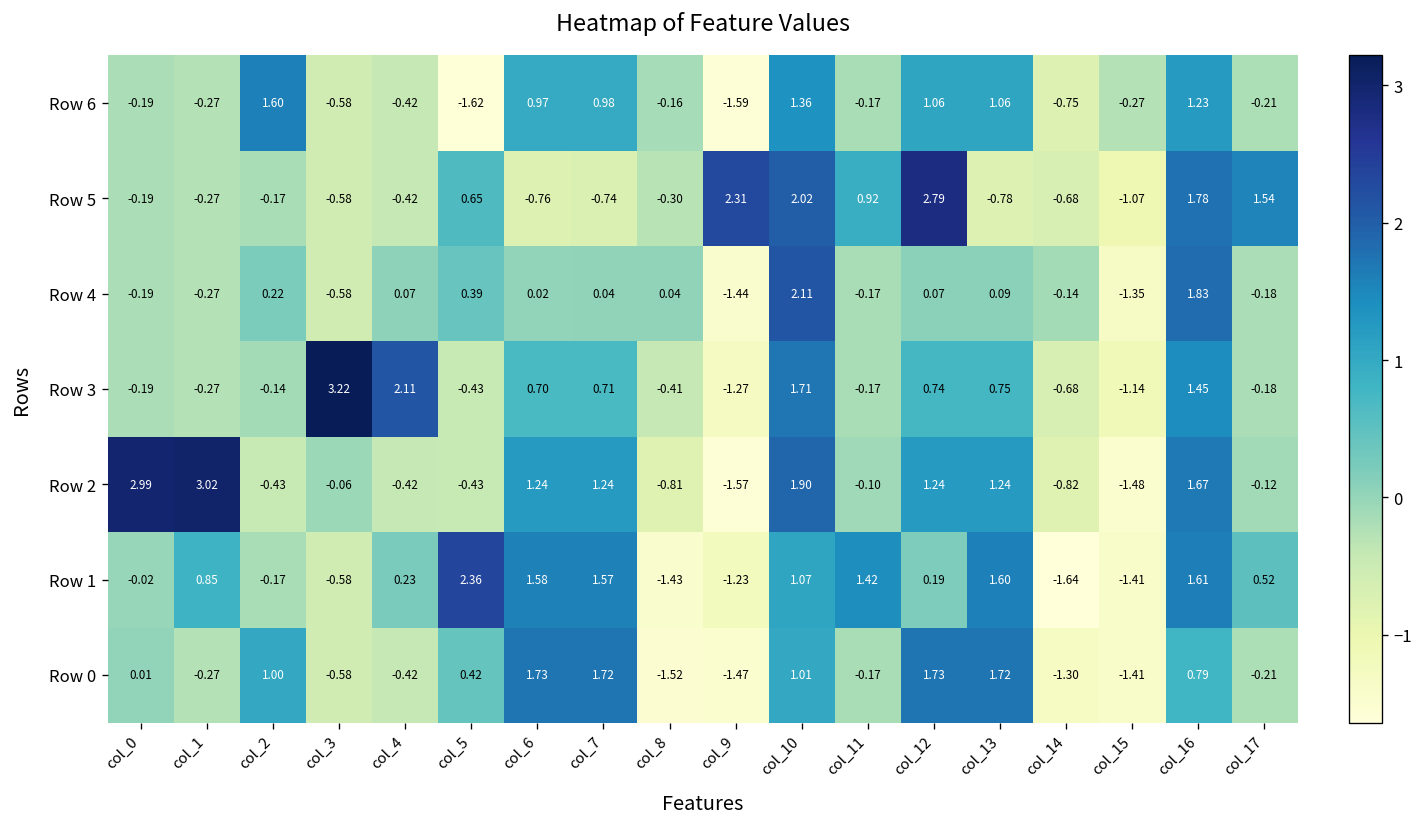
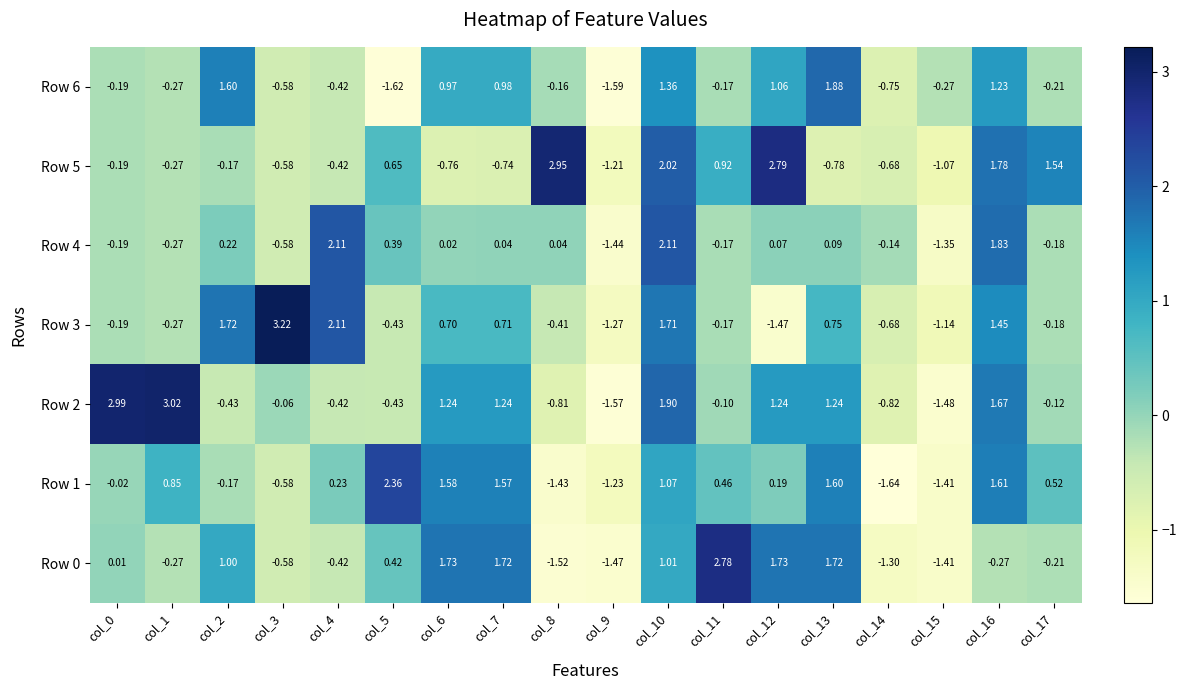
Row 6, col_13: 1.06 -> 1.88
Row 5, col_8: -0.30 -> 2.95
Row 5, col_9: 2.31 -> -1.21
Row 4, col_4: 0.07 -> 2.11
Row 3, col_2: -0.14 -> 1.72
Row 3, col_12: 0.74 -> -1.47
Row 1, col_11: 1.42 -> 0.46
Row 0, col_11: -0.17 -> 2.78
Row 0, col_16: 0.79 -> -0.27
